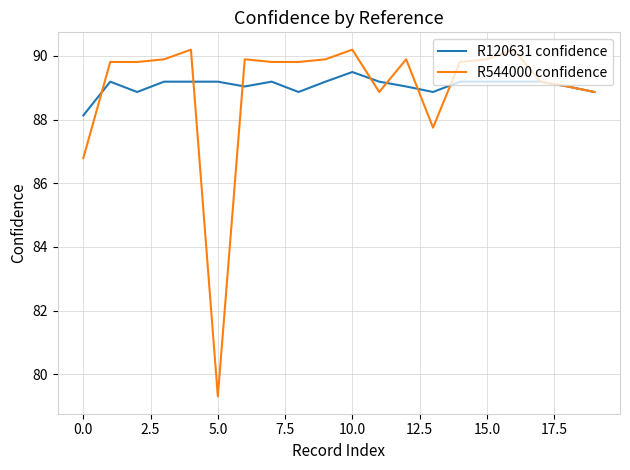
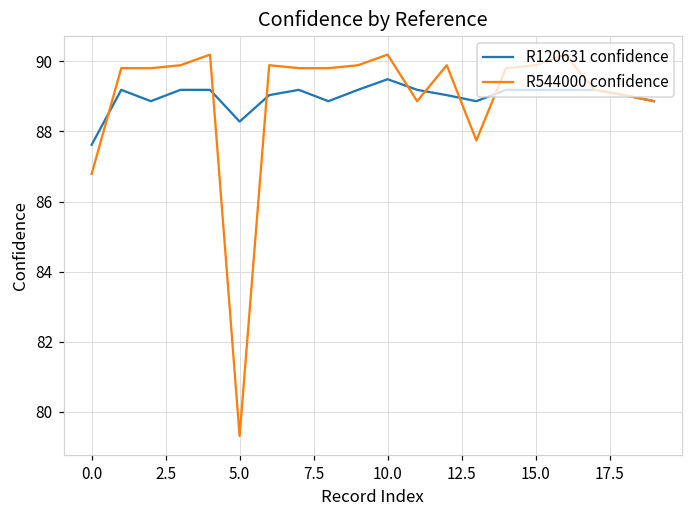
R120631 confidence, 0.0: 88.1 -> 87.6
R120631 confidence, 5.0: 89.2 -> 88.3
